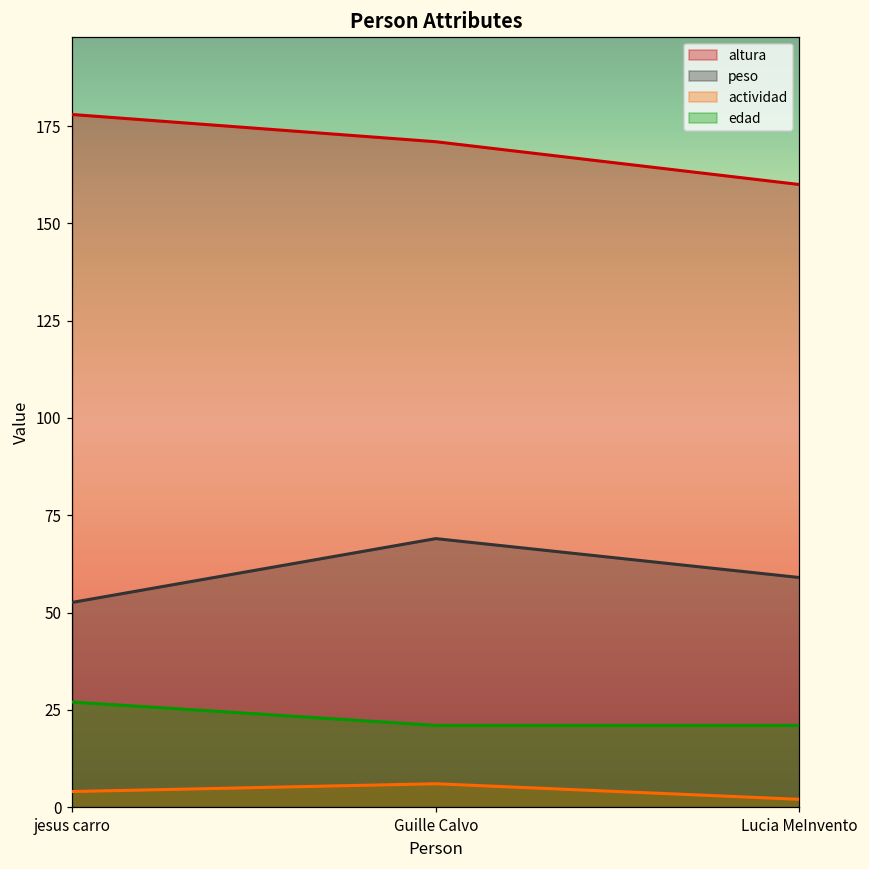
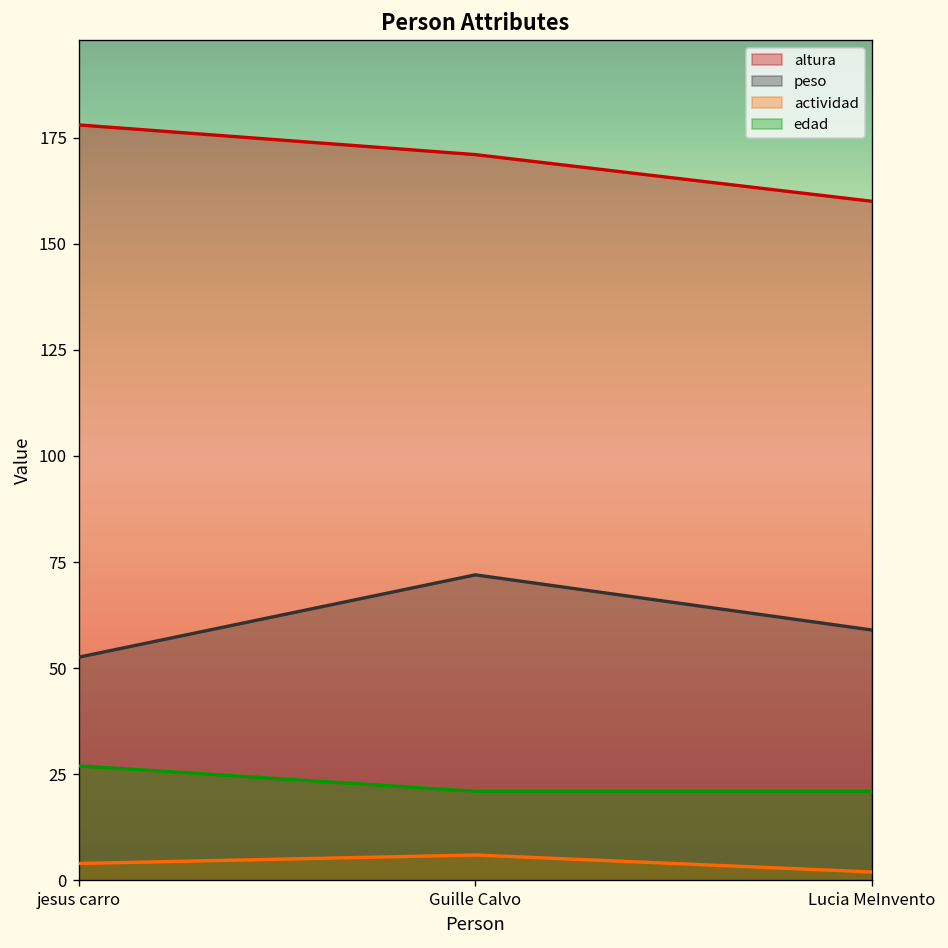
peso, Guille Calvo: 69 -> 72
